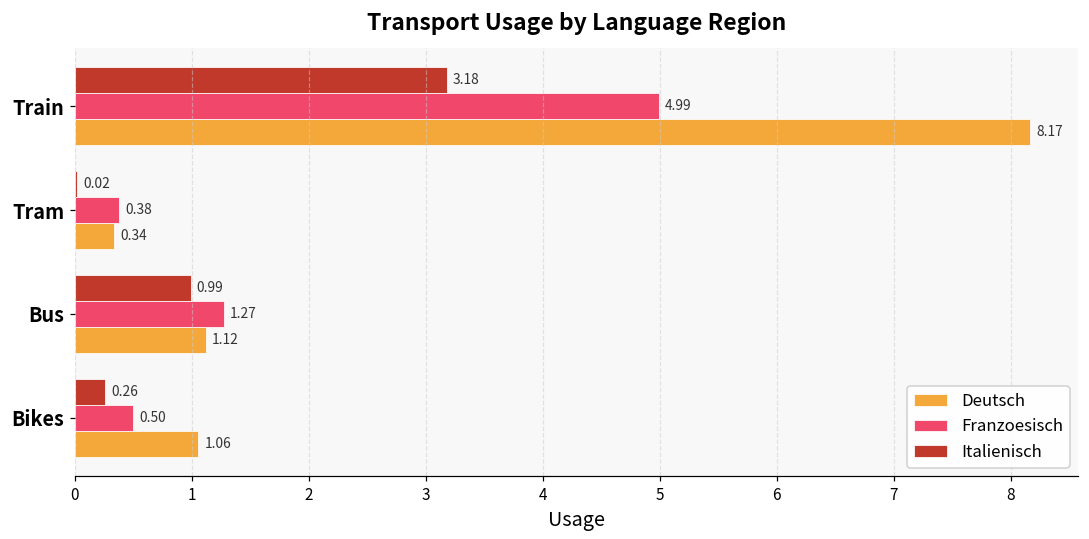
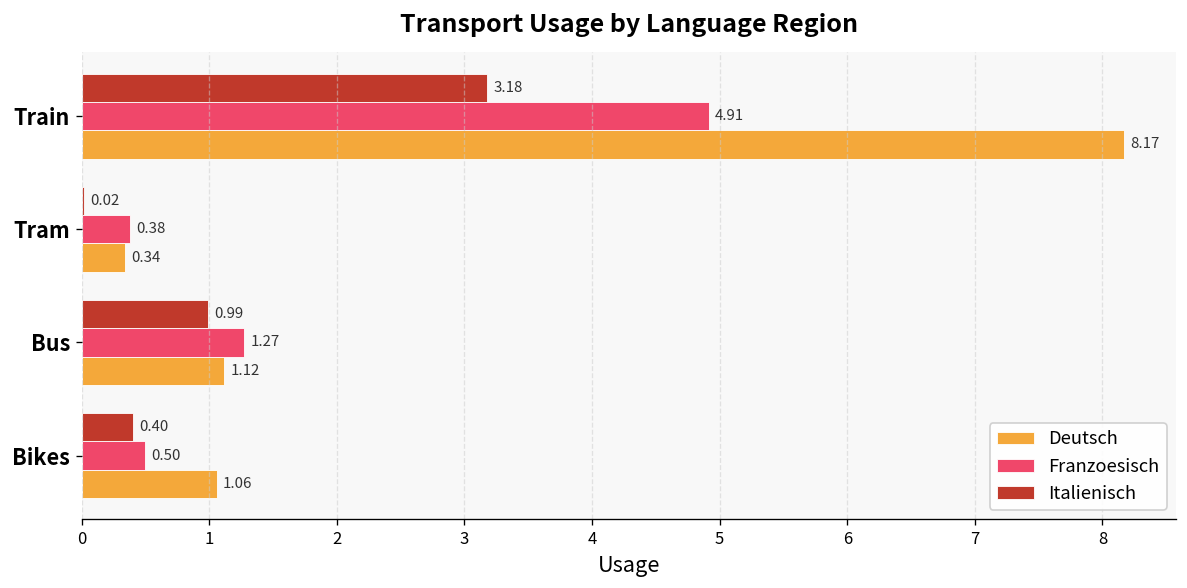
Franzoesisch, Train: 4.99 -> 4.91
Italienisch, Bikes: 0.26 -> 0.40
